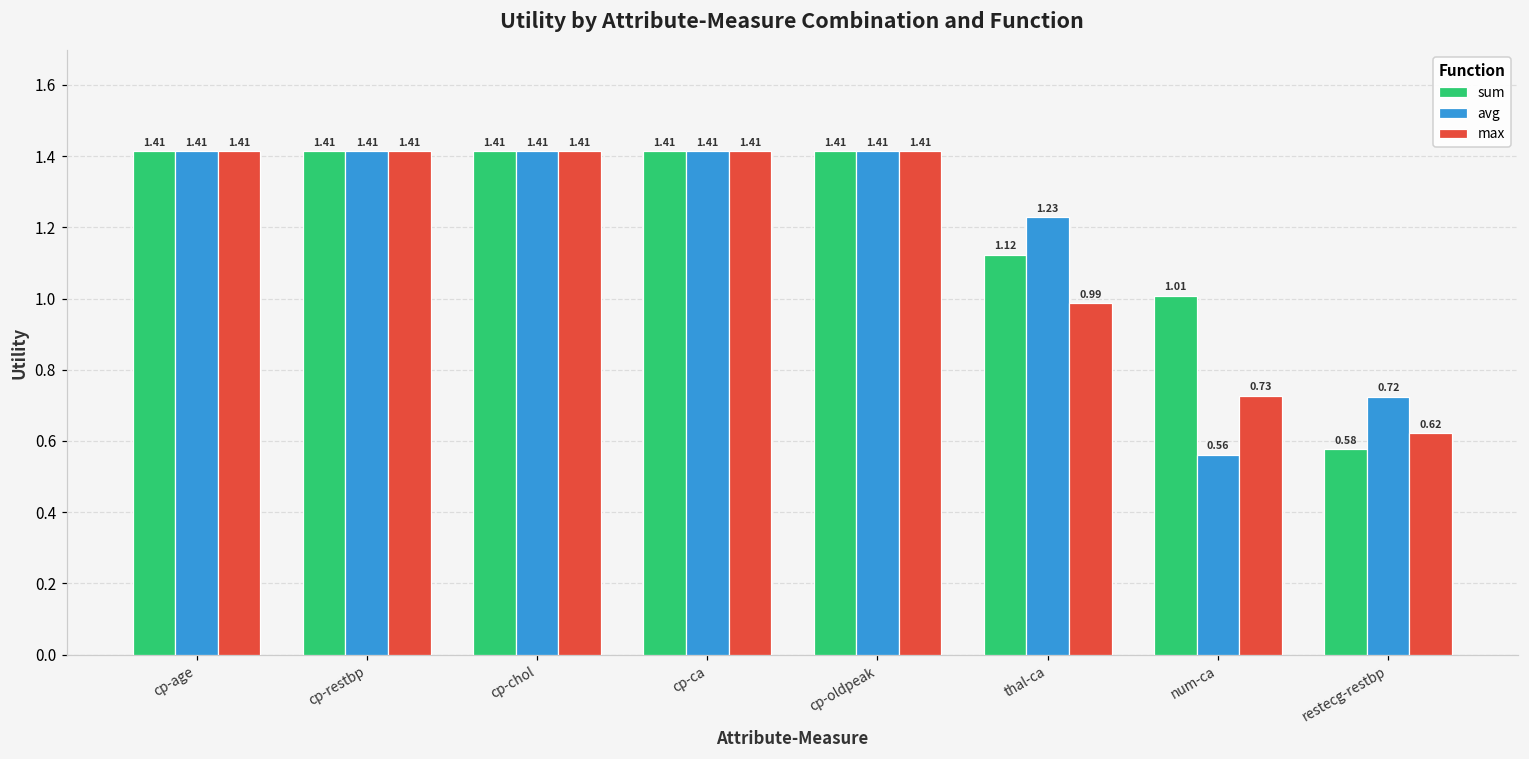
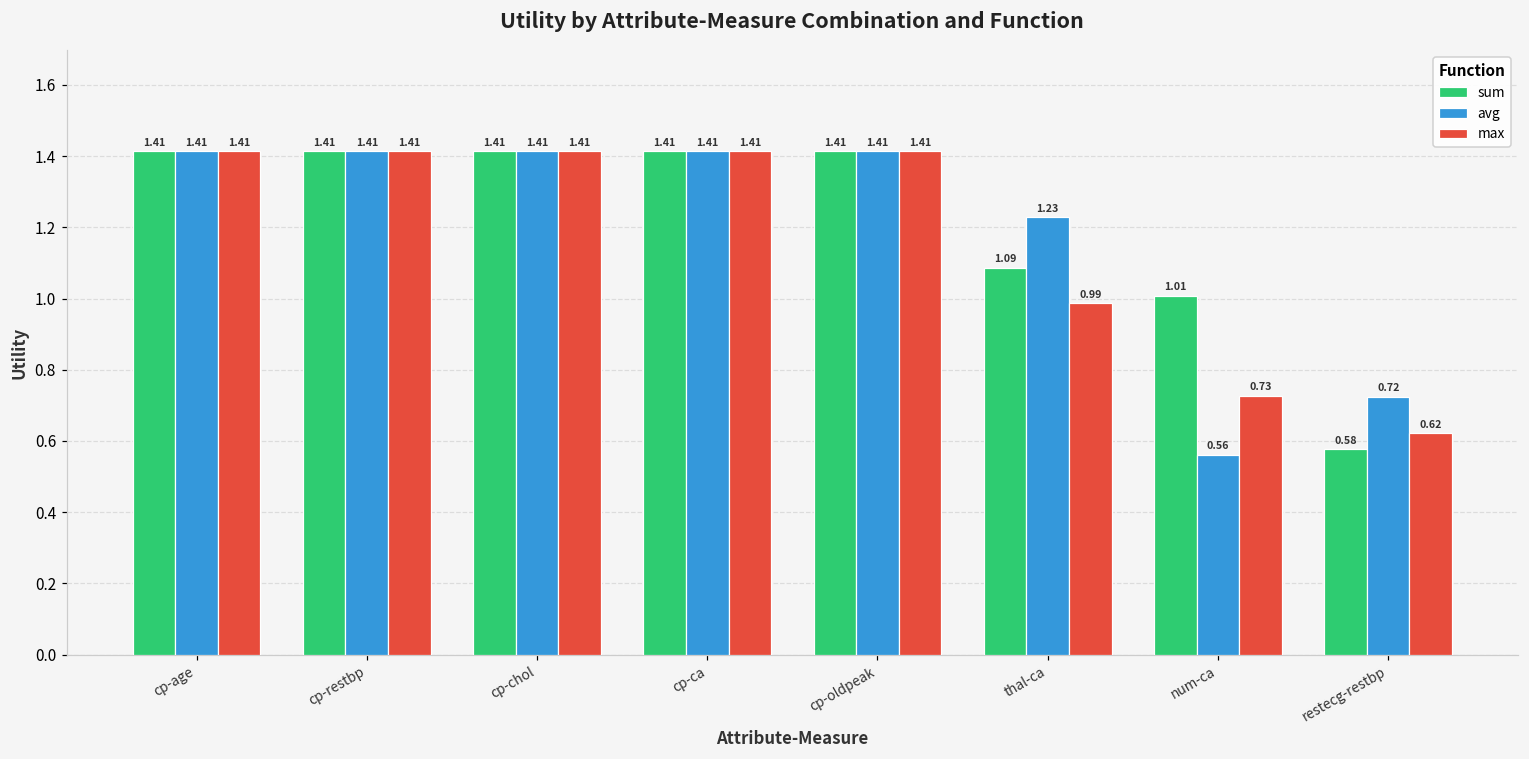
sum, thal-ca: 1.12 -> 1.09
